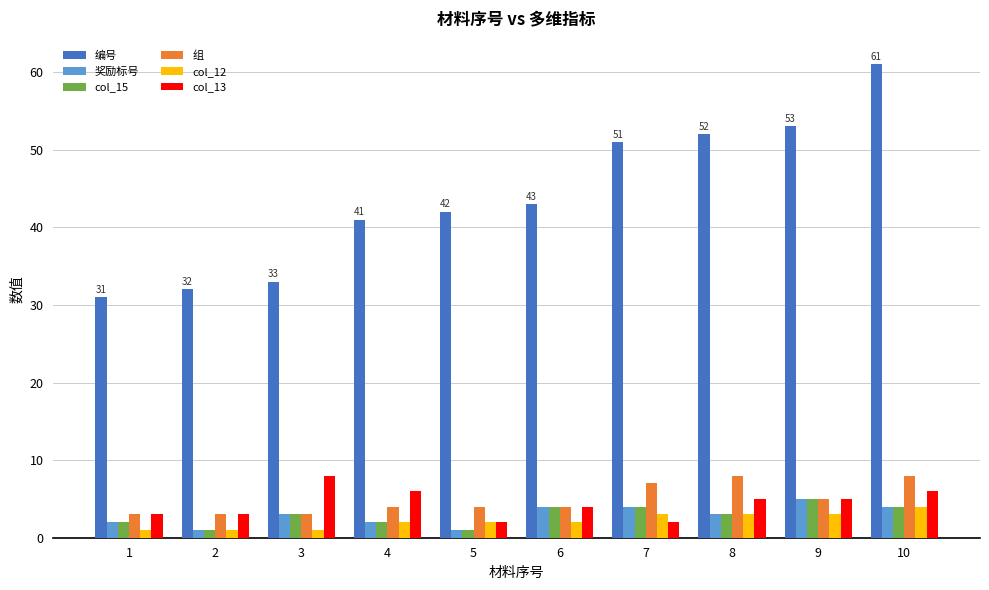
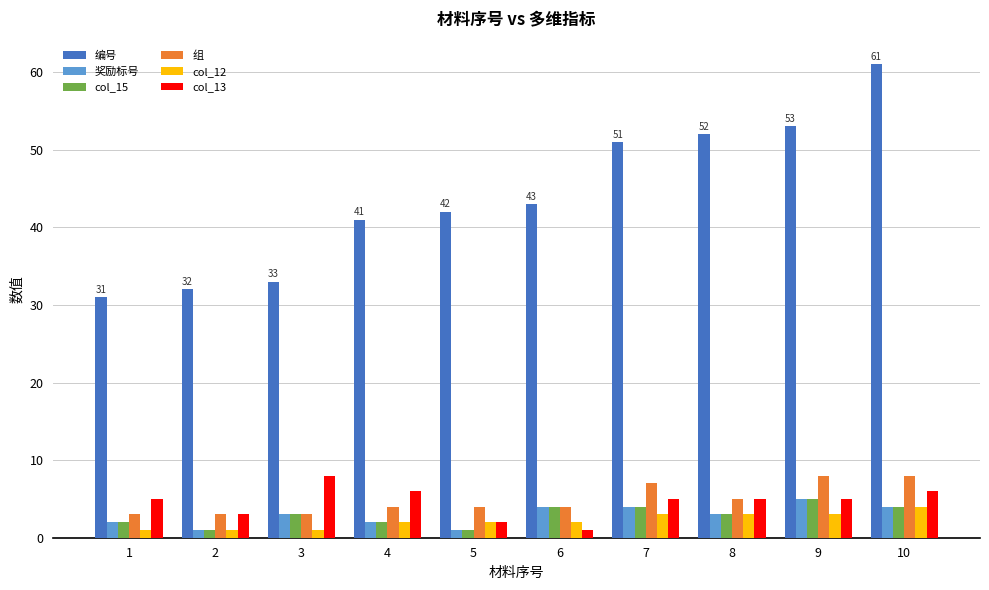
col_13, 1: 3 -> 5
col_13, 6: 4 -> 1
col_13, 7: 2 -> 5
组, 8: 8 -> 5
组, 9: 5 -> 8
